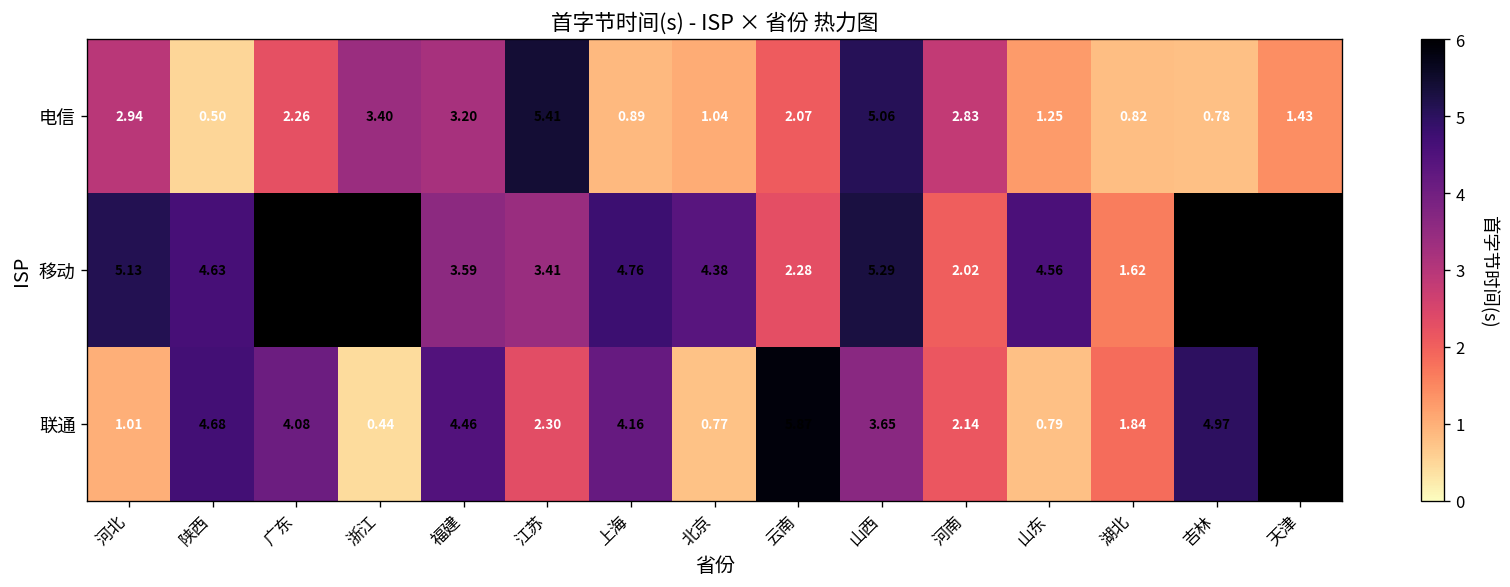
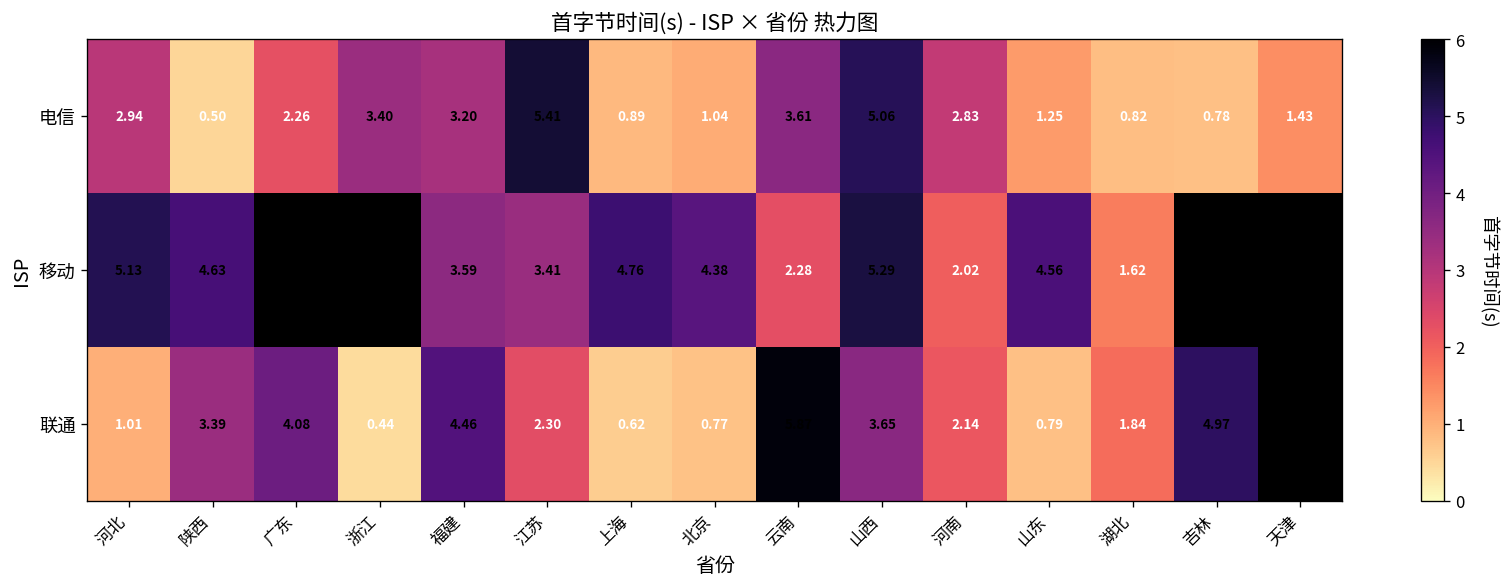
电信, 云南: 2.07 -> 3.61
联通, 陕西: 4.68 -> 3.39
联通, 上海: 4.16 -> 0.62
